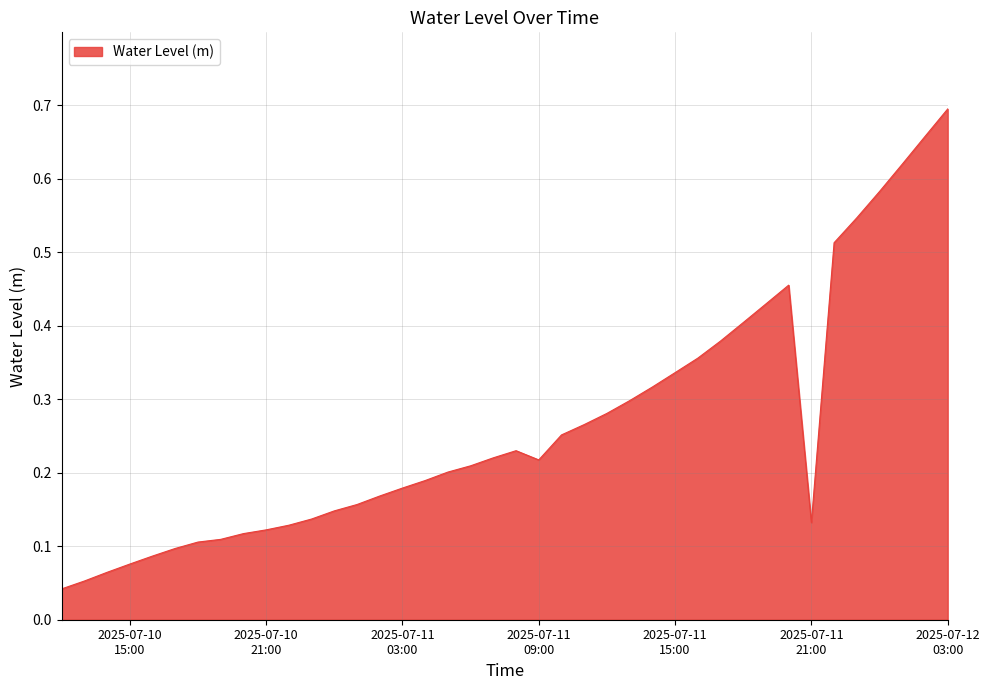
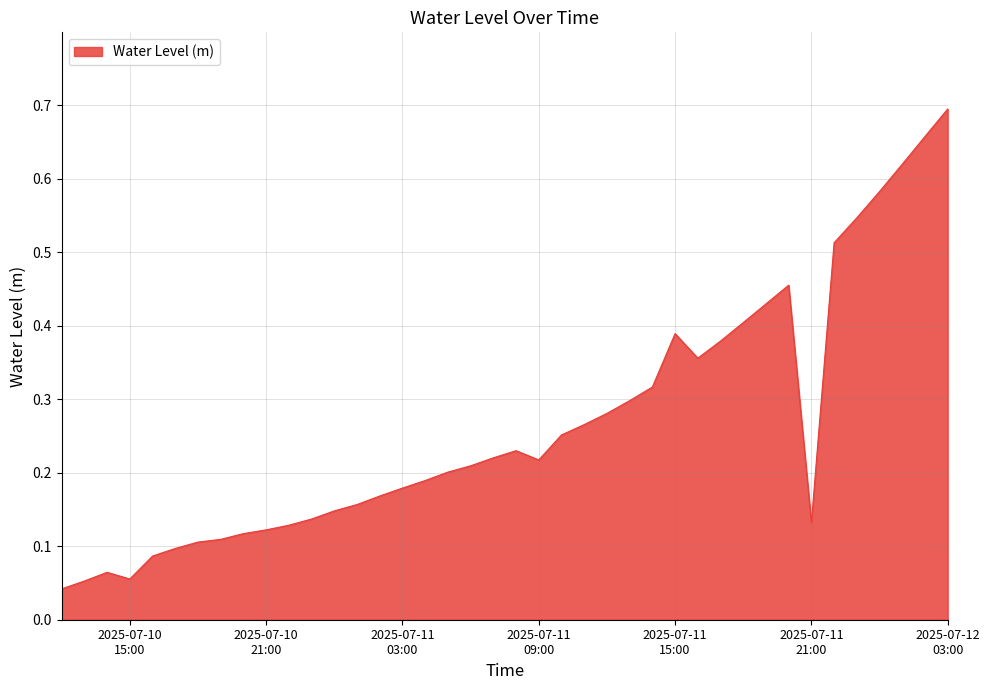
2025-07-10 15:00: 0.08 -> 0.06
2025-07-11 15:00: 0.34 -> 0.39
